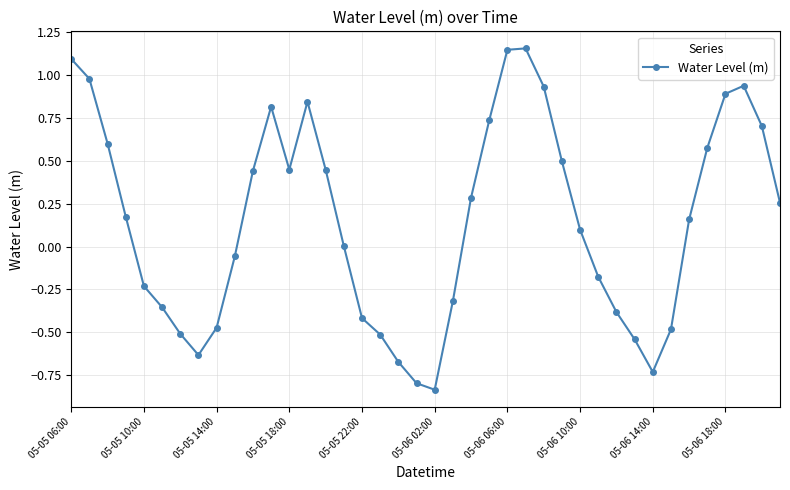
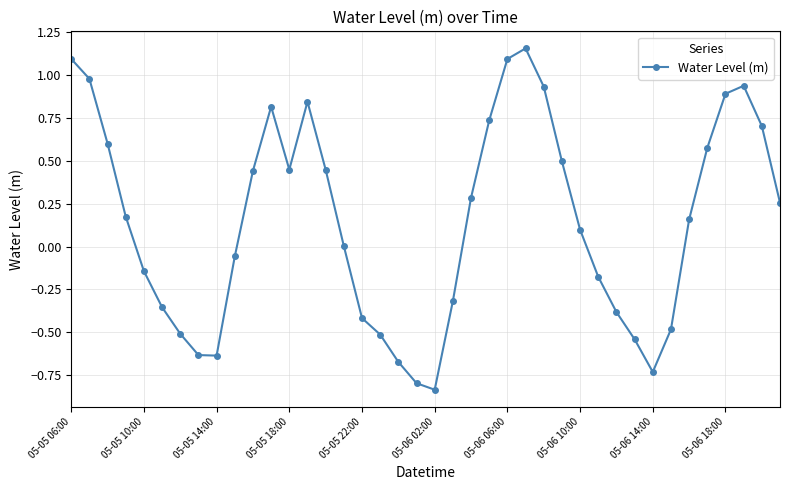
05-05 10:00: -0.23 -> -0.14
05-05 14:00: -0.47 -> -0.64
05-06 06:00: 1.15 -> 1.10
